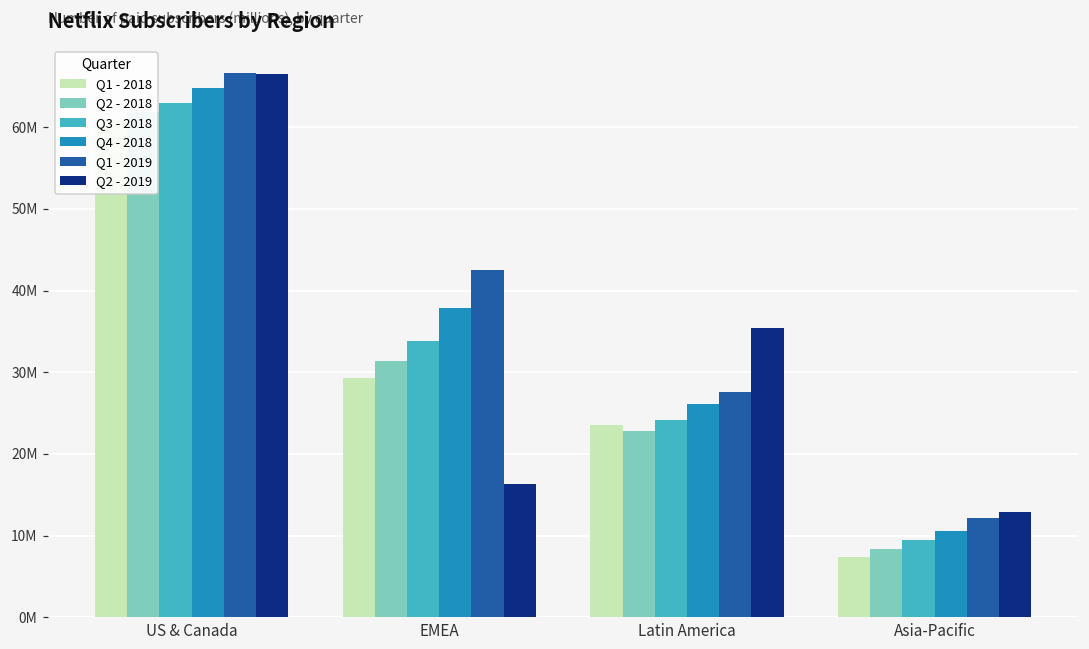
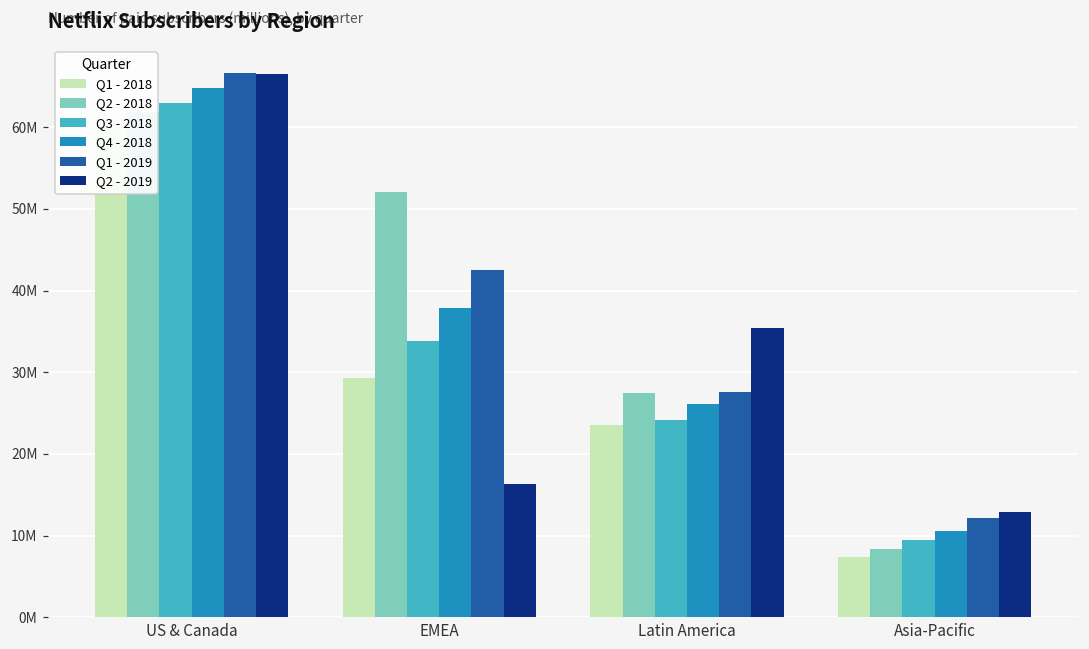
Q2 - 2018, EMEA: 31000000 -> 52000000
Q2 - 2018, Latin America: 23000000 -> 27000000
